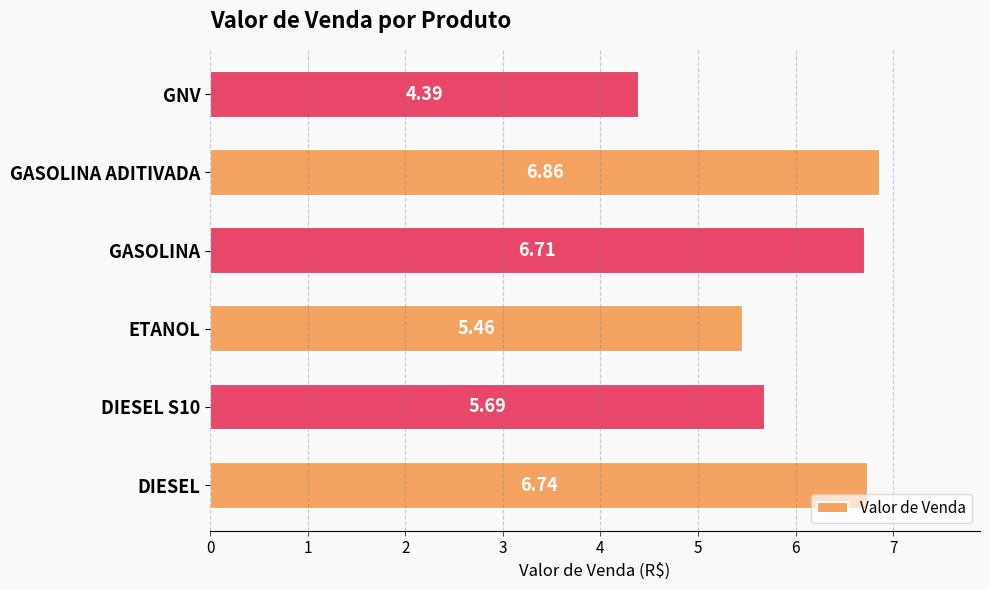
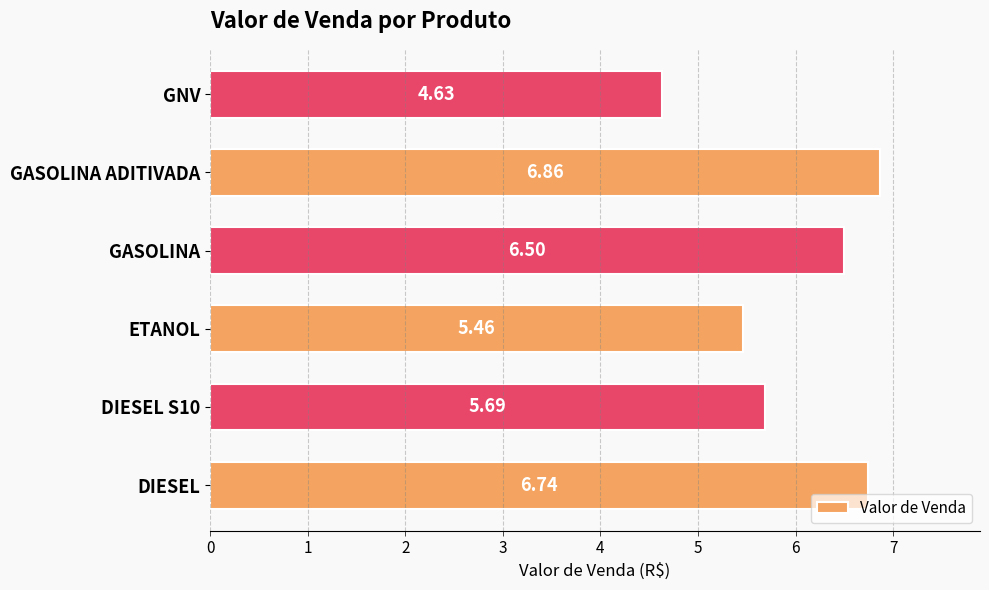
GNV: 4.39 -> 4.63
GASOLINA: 6.71 -> 6.50
